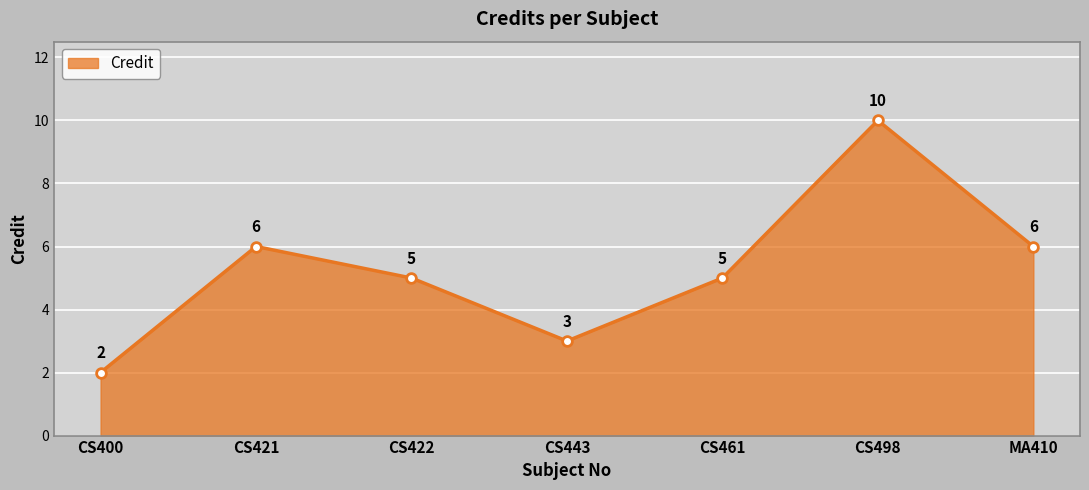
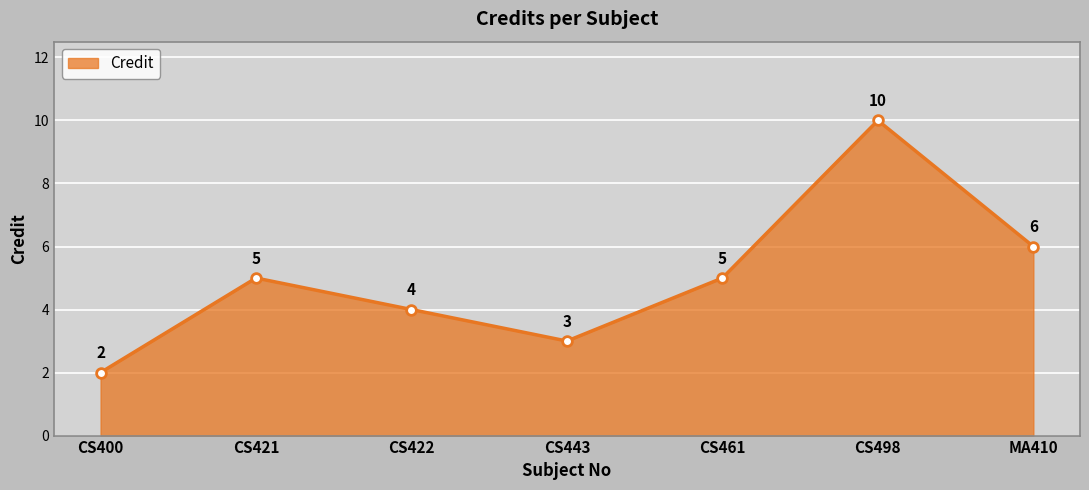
CS421: 6 -> 5
CS422: 5 -> 4
